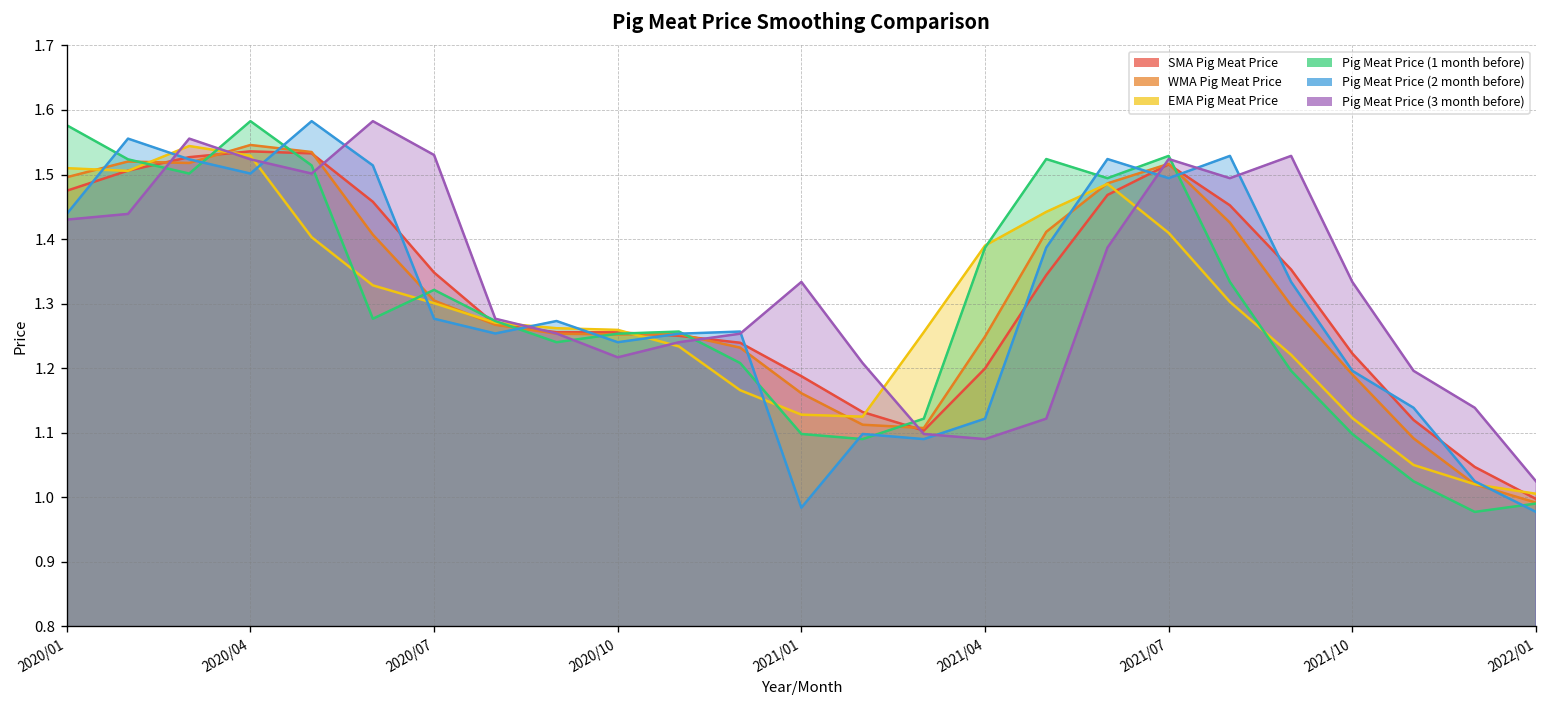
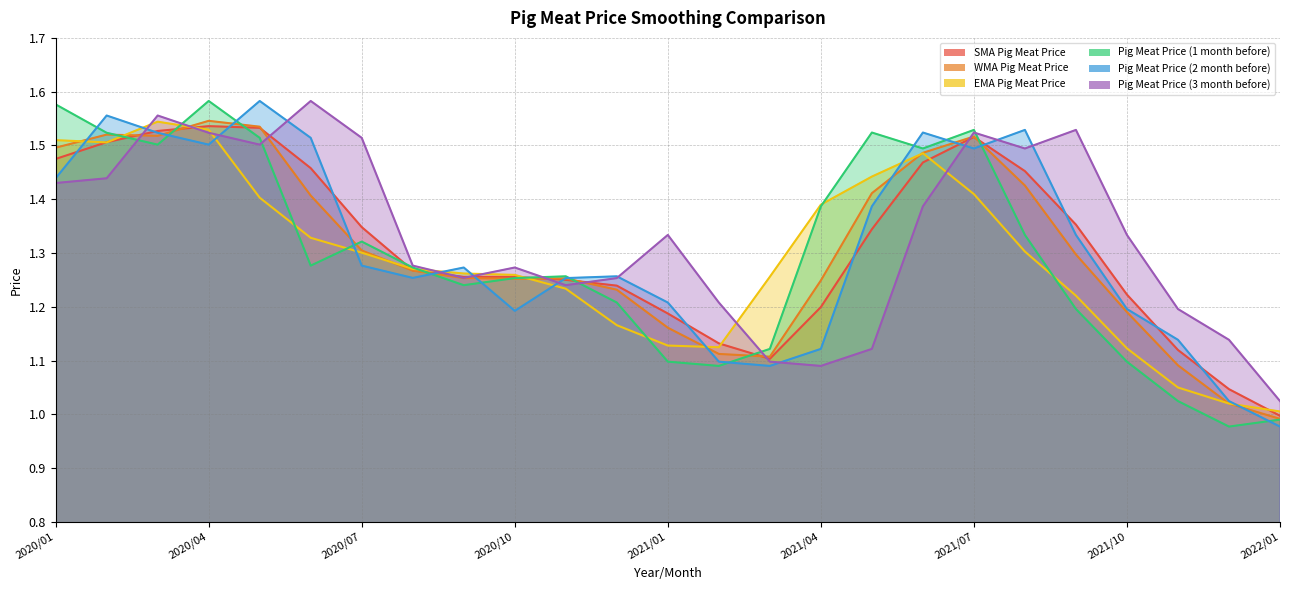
Pig Meat Price (3 month before), 2020/07: 1.53 -> 1.51
Pig Meat Price (2 month before), 2020/10: 1.24 -> 1.19
Pig Meat Price (3 month before), 2020/10: 1.22 -> 1.27
Pig Meat Price (2 month before), 2021/01: 0.98 -> 1.21
